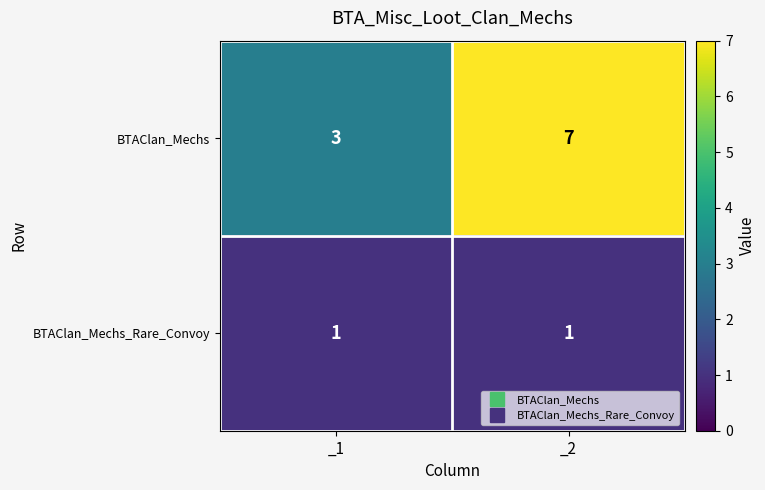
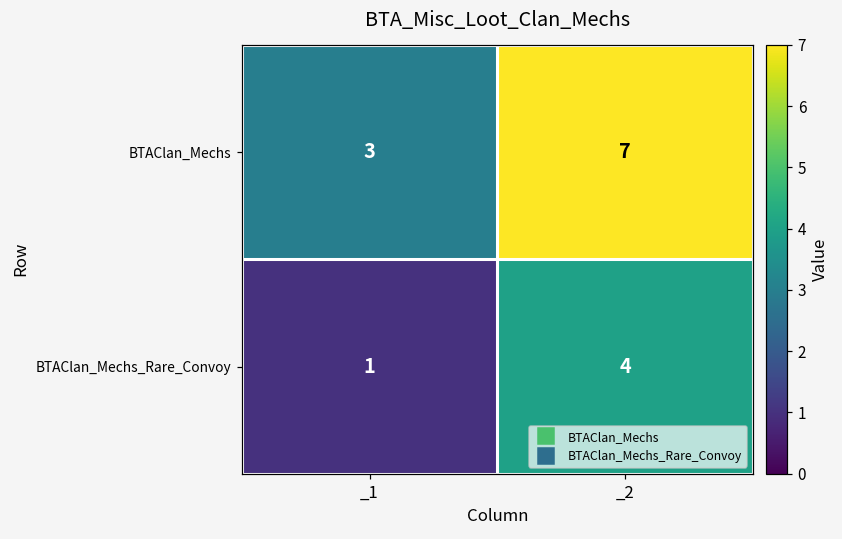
BTAClan_Mechs_Rare_Convoy, _2: 1 -> 4
